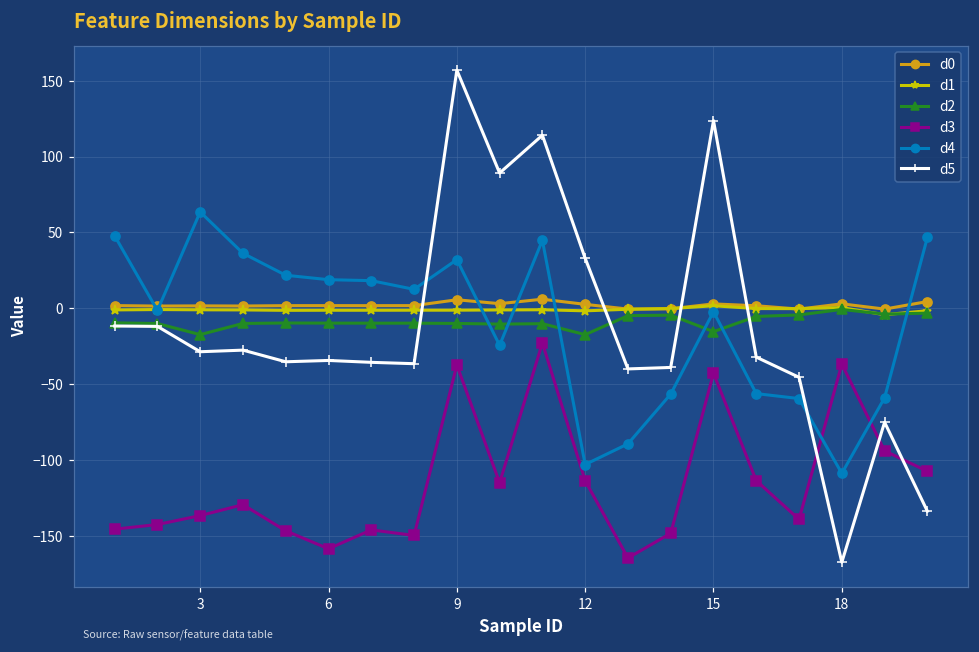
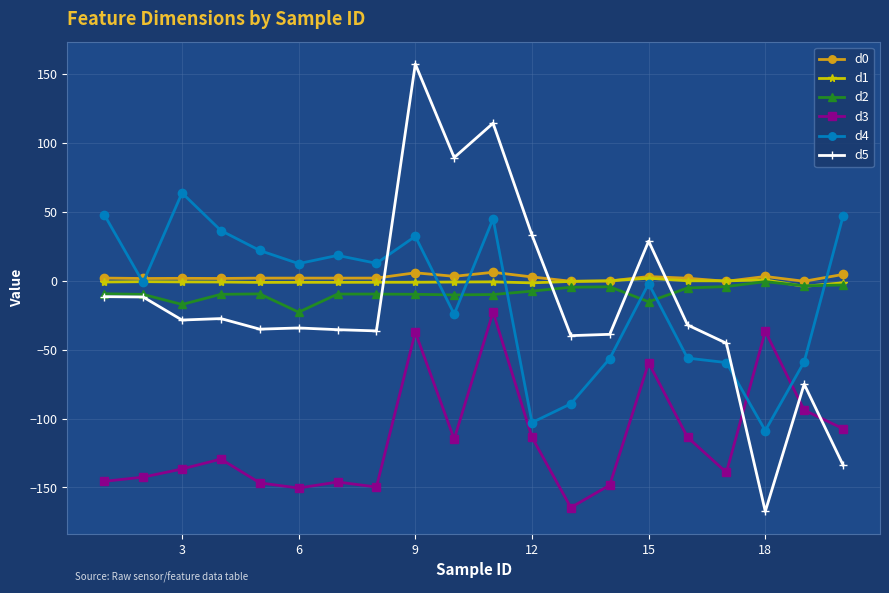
d2, 6: -10 -> -23
d3, 6: -158 -> -150
d4, 6: 19 -> 12
d2, 12: -17 -> -8
d3, 15: -43 -> -60
d5, 15: 124 -> 29
